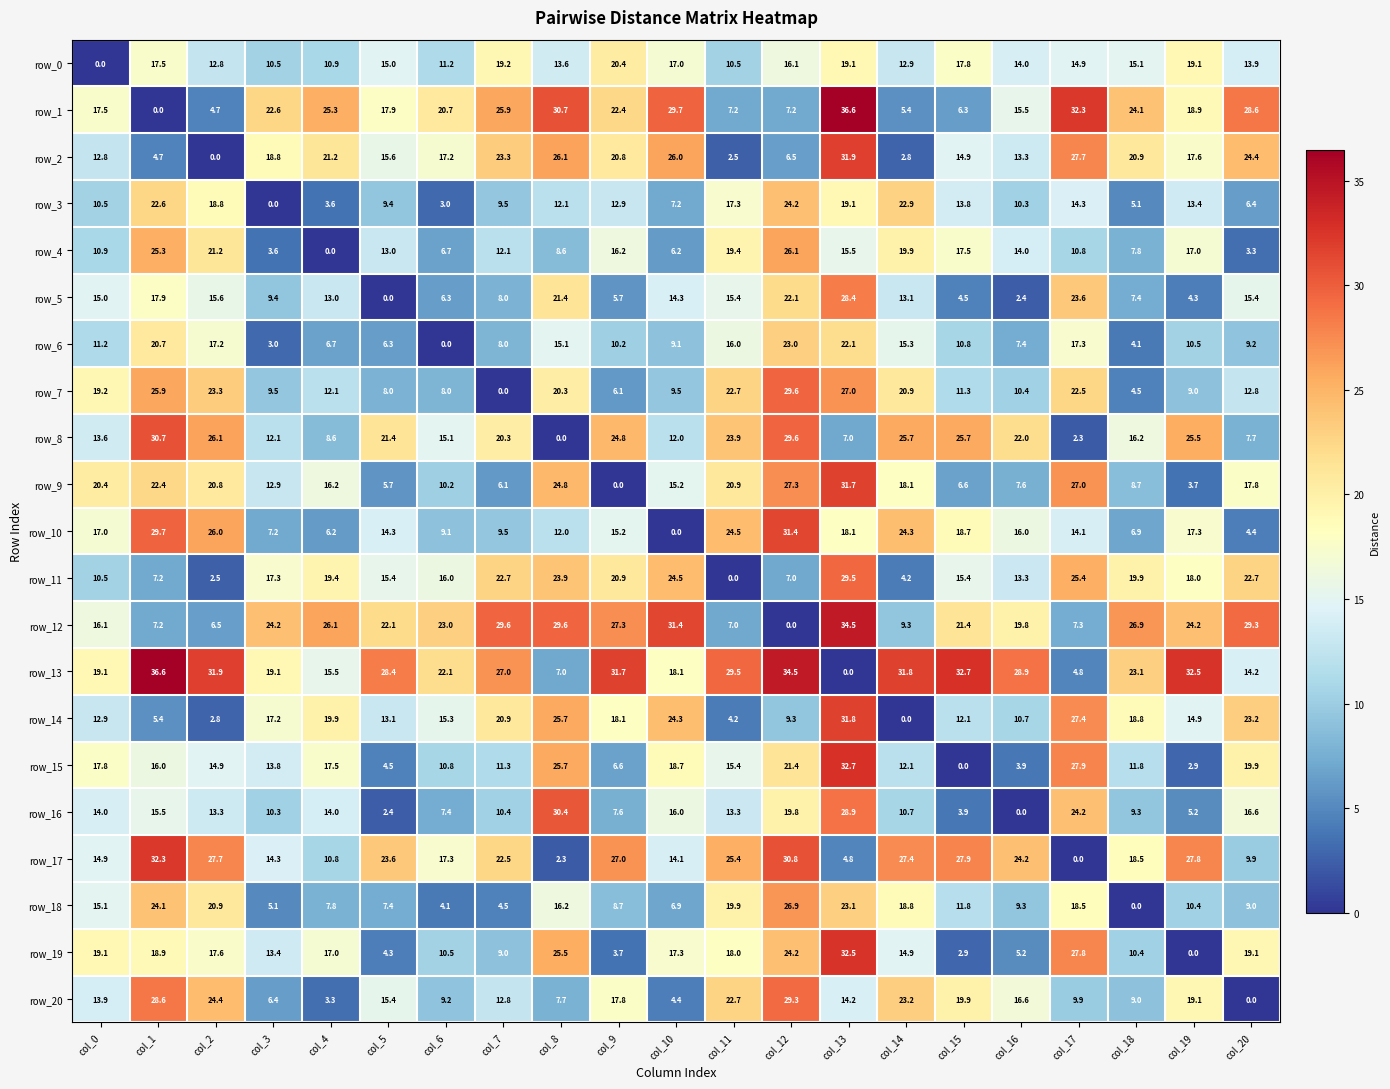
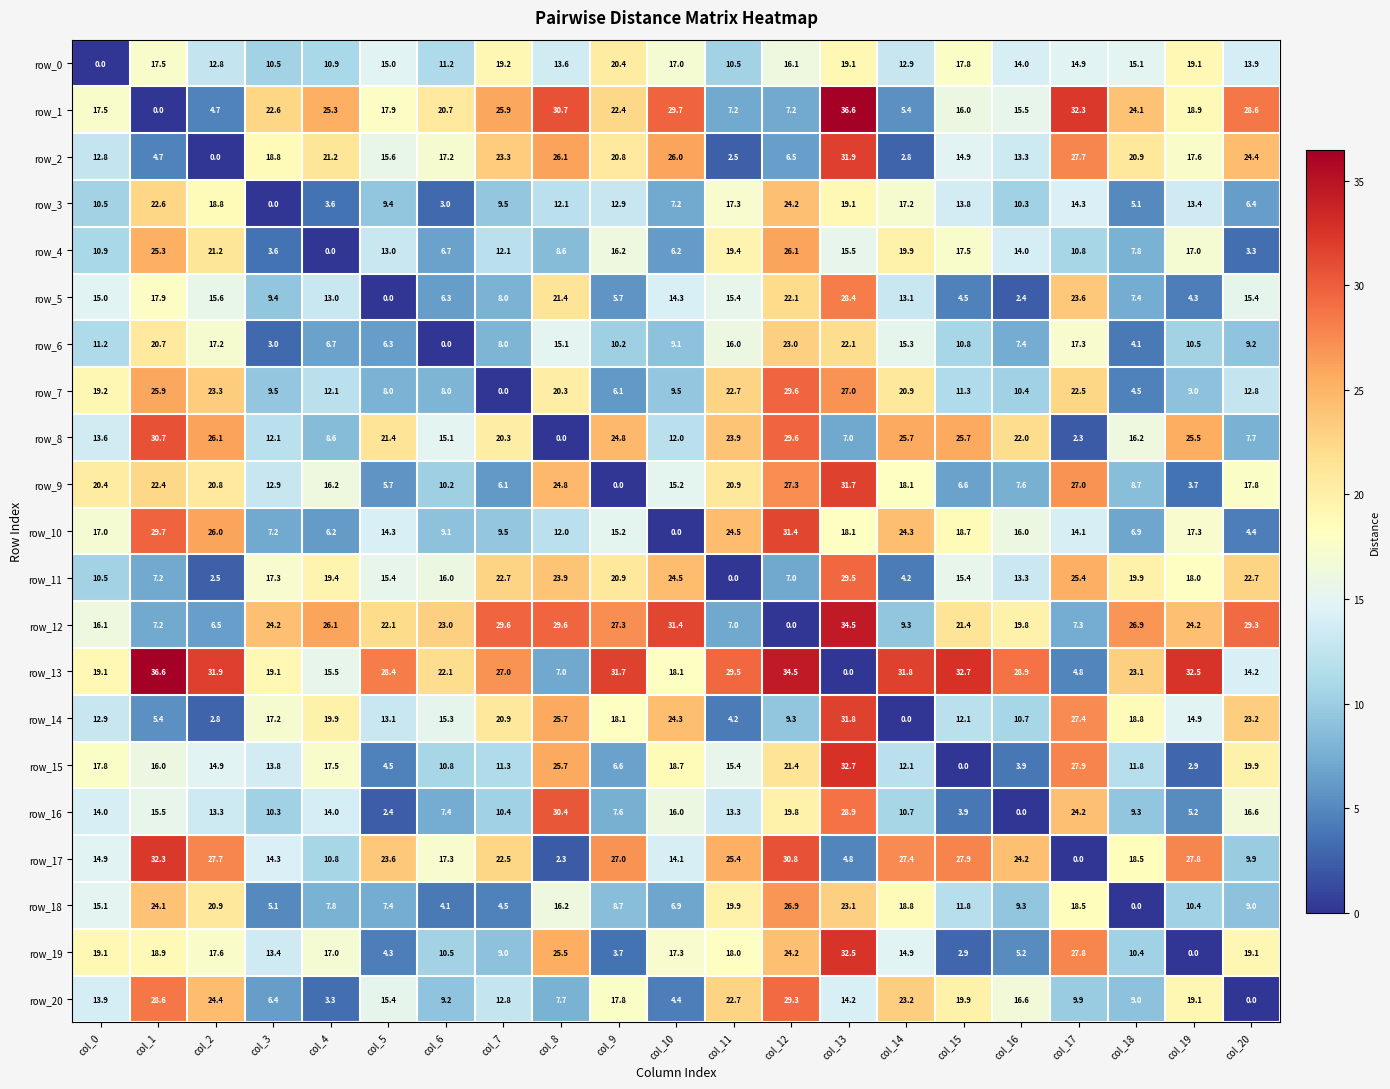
row_1, col_15: 6.3 -> 16.0
row_3, col_14: 22.9 -> 17.2
